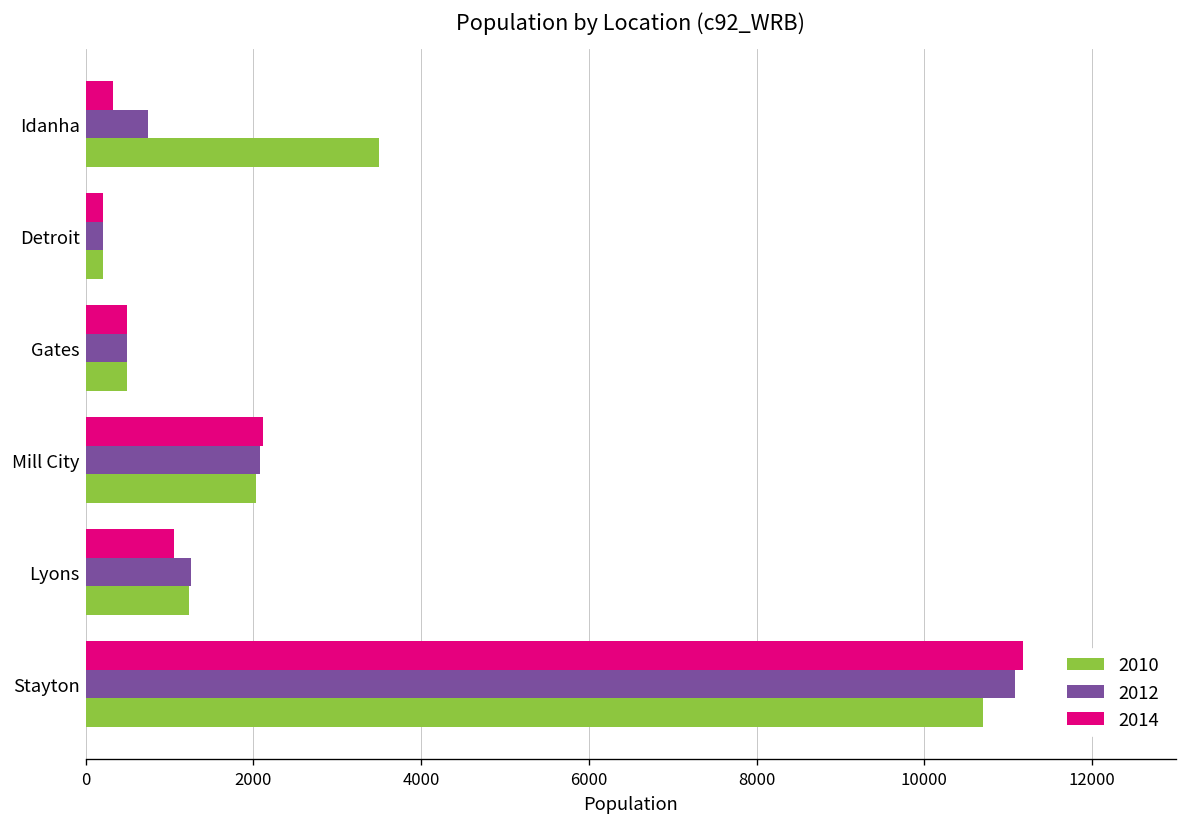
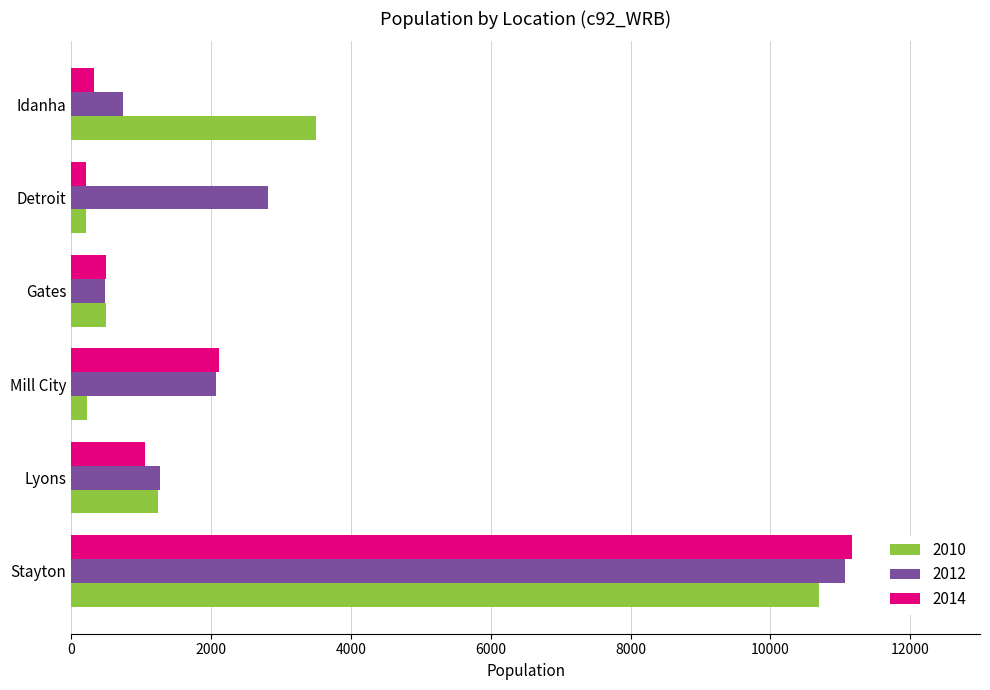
2012, Detroit: 200 -> 2800
2010, Mill City: 2000 -> 200
